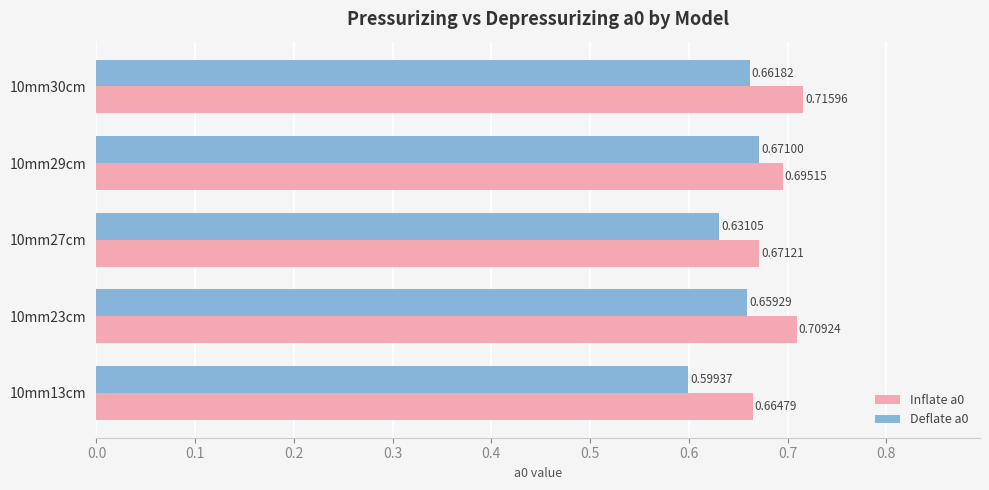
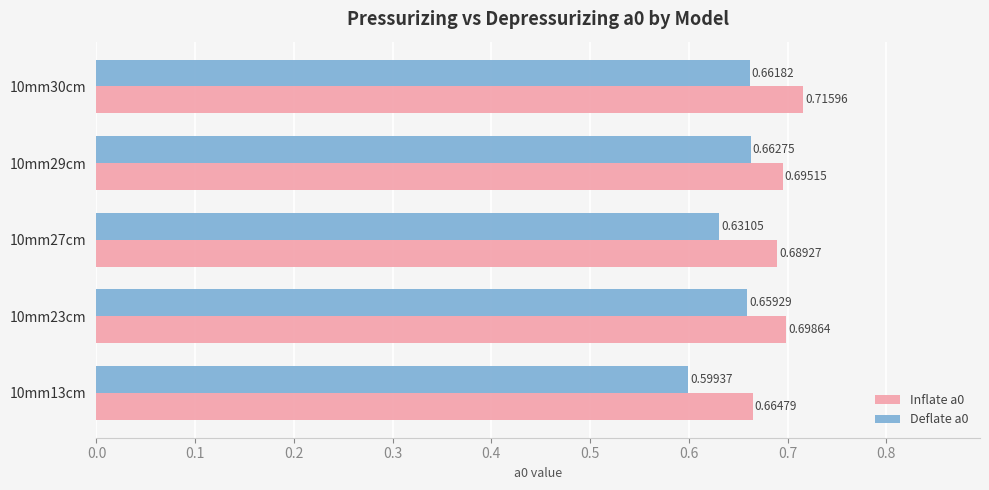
Deflate a0, 10mm29cm: 0.67100 -> 0.66275
Inflate a0, 10mm27cm: 0.67121 -> 0.68927
Inflate a0, 10mm23cm: 0.70924 -> 0.69864
